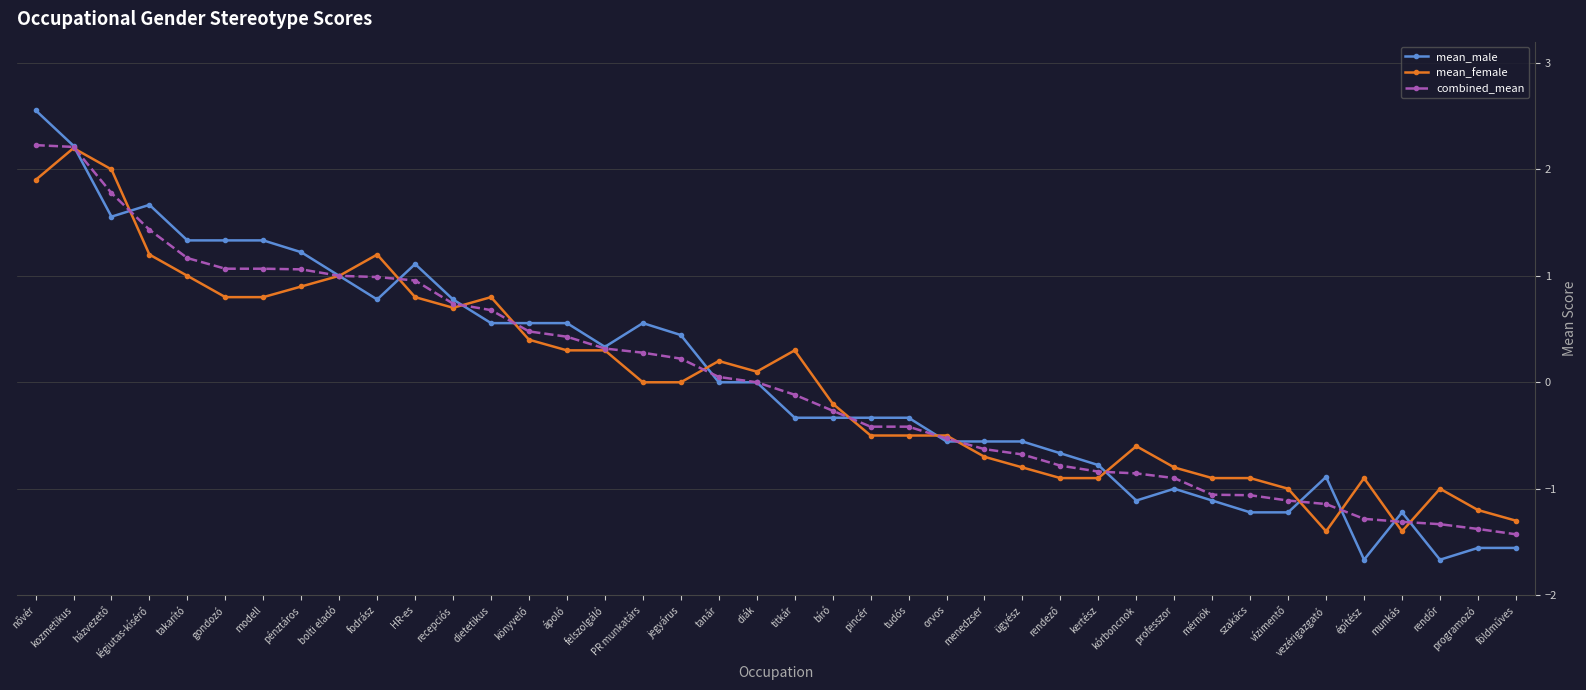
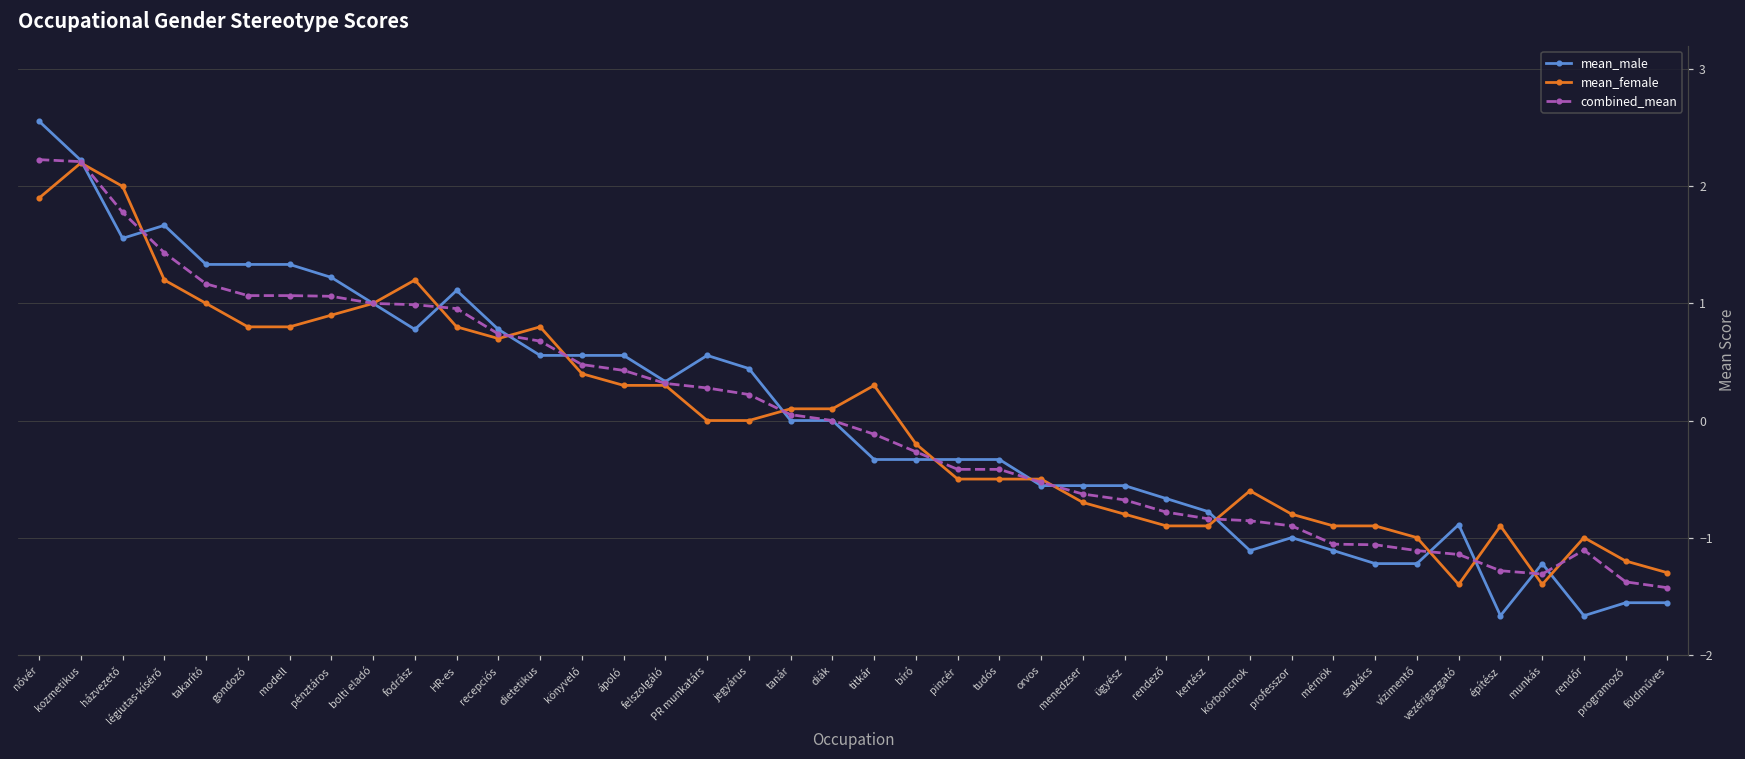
mean_female, tanár: 0.2 -> 0.1
combined_mean, rendőr: -1.33 -> -1.11
